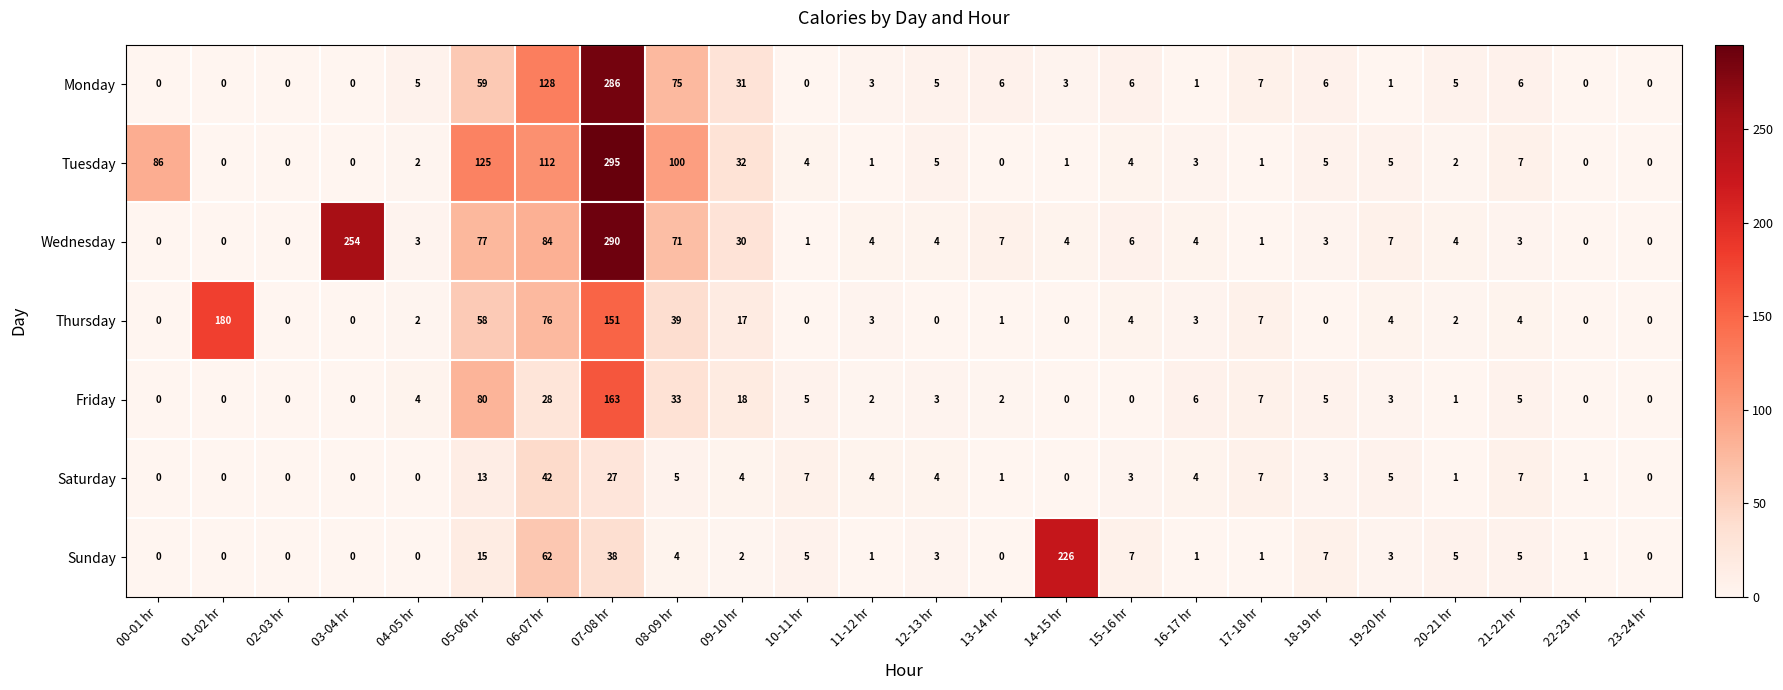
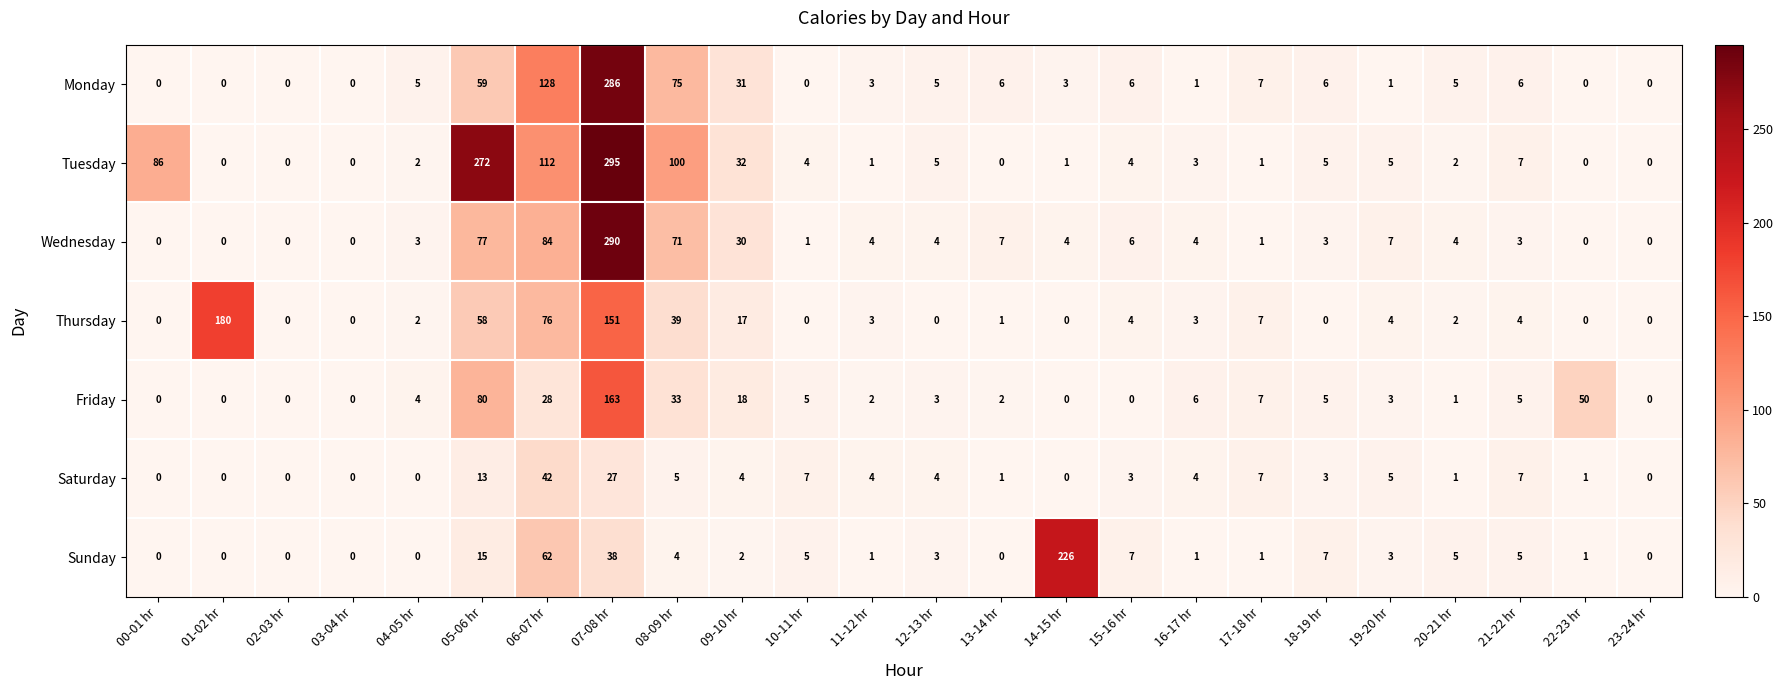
Tuesday, 05-06 hr: 125 -> 272
Wednesday, 03-04 hr: 254 -> 0
Friday, 22-23 hr: 0 -> 50
